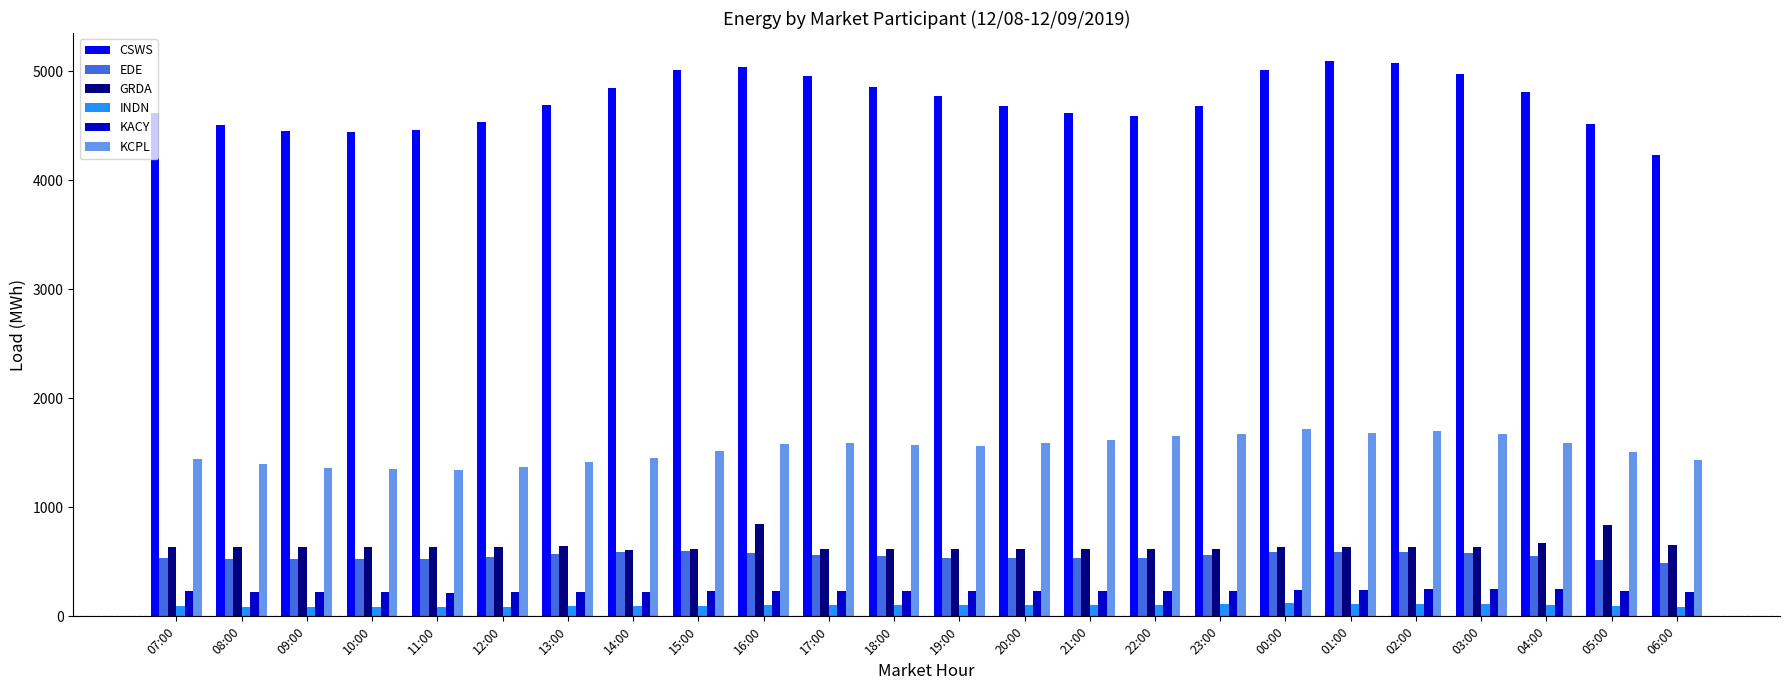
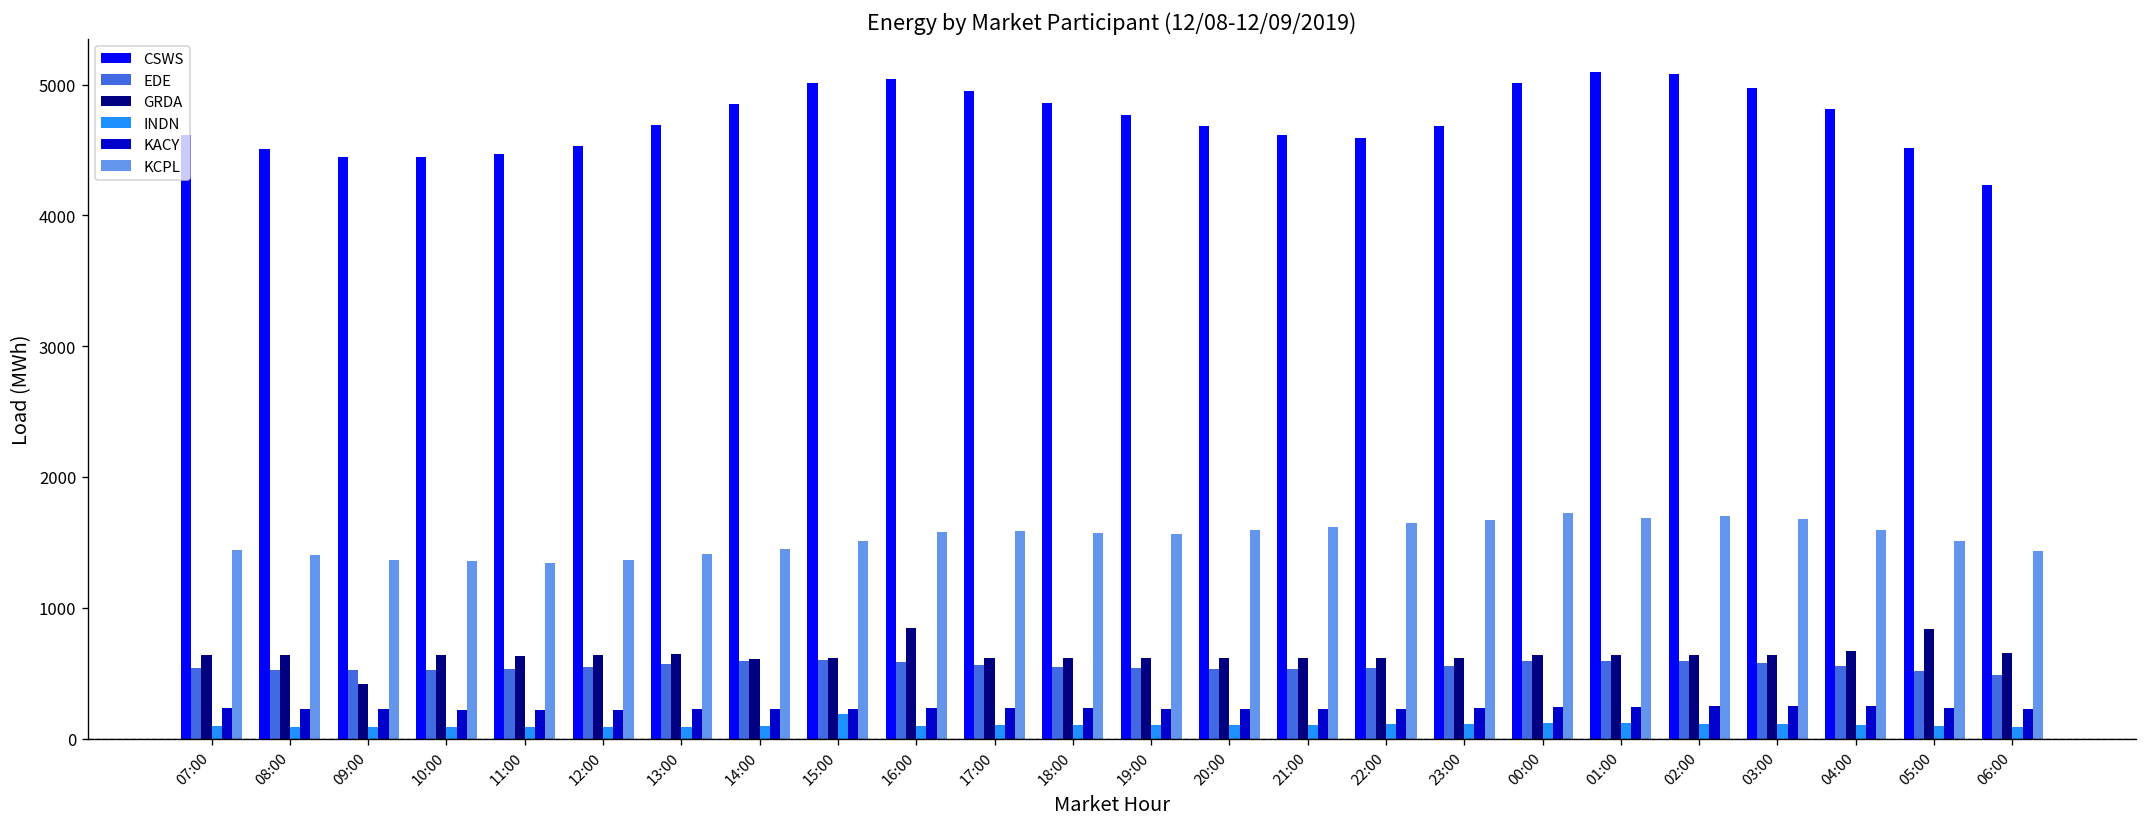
GRDA, 09:00: 640 -> 420
INDN, 15:00: 100 -> 190
